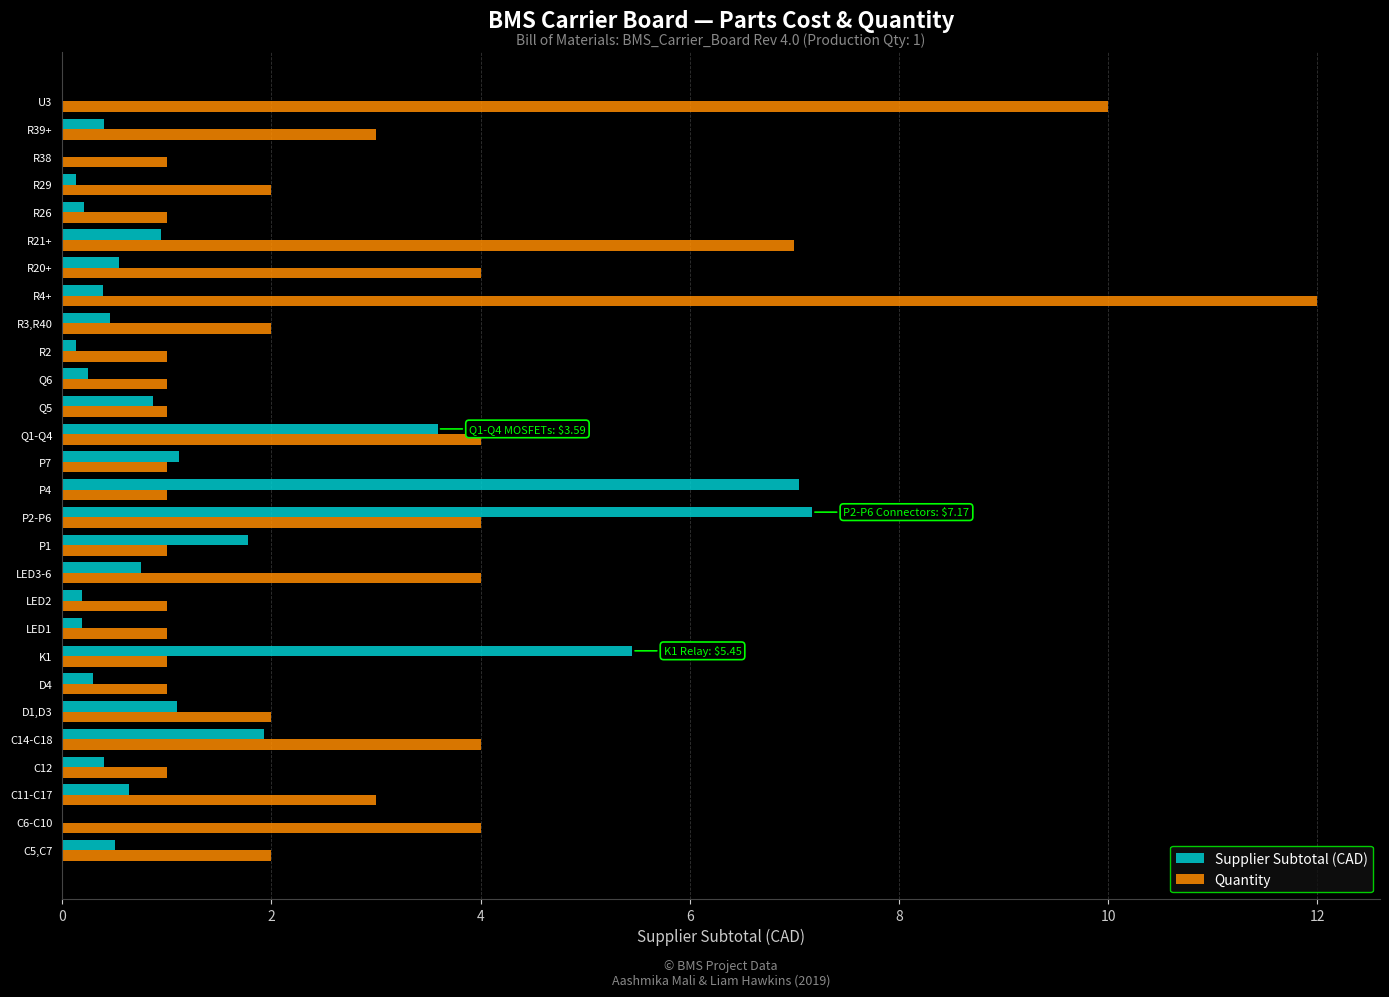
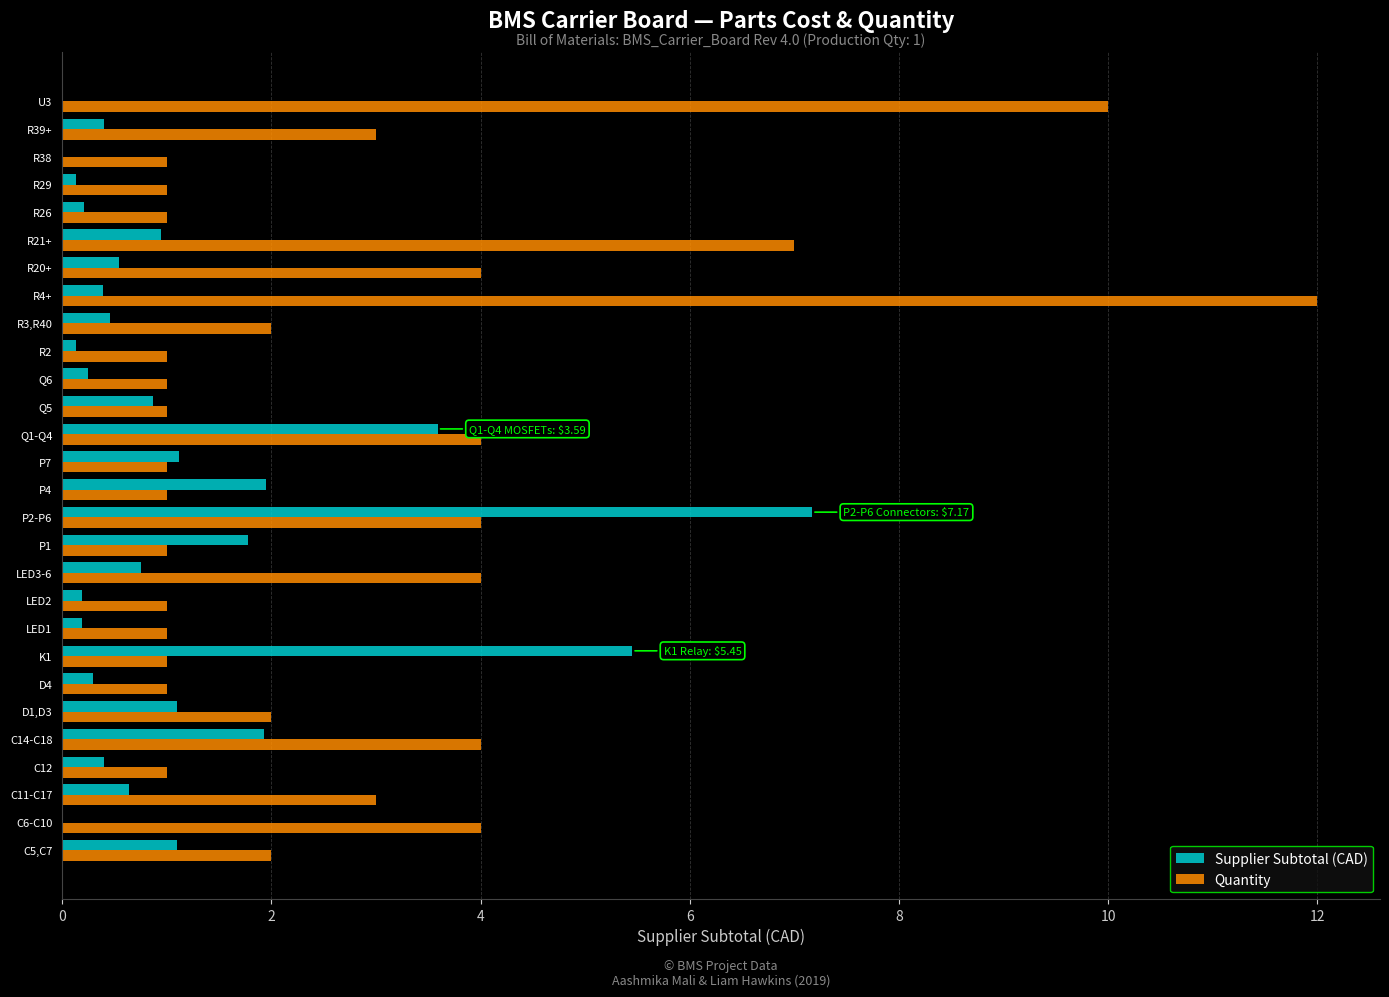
Quantity, R29: 2 -> 1
Supplier Subtotal (CAD), P4: 7.04 -> 1.95
Supplier Subtotal (CAD), C5,C7: 0.5 -> 1.1
